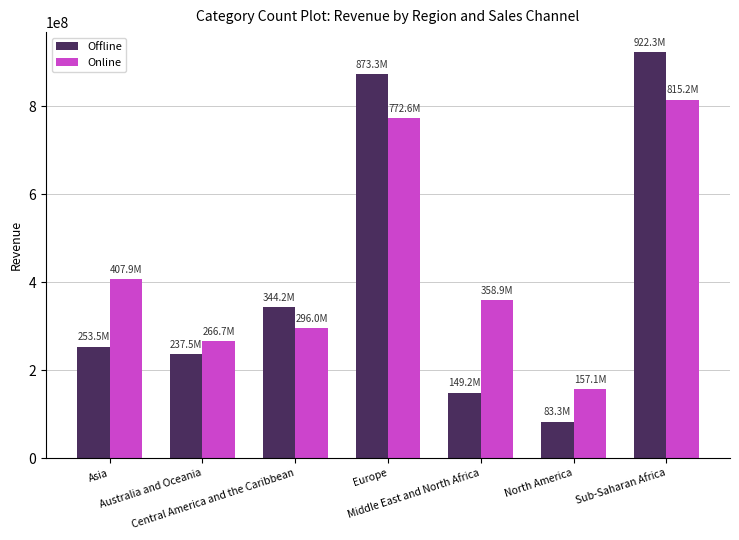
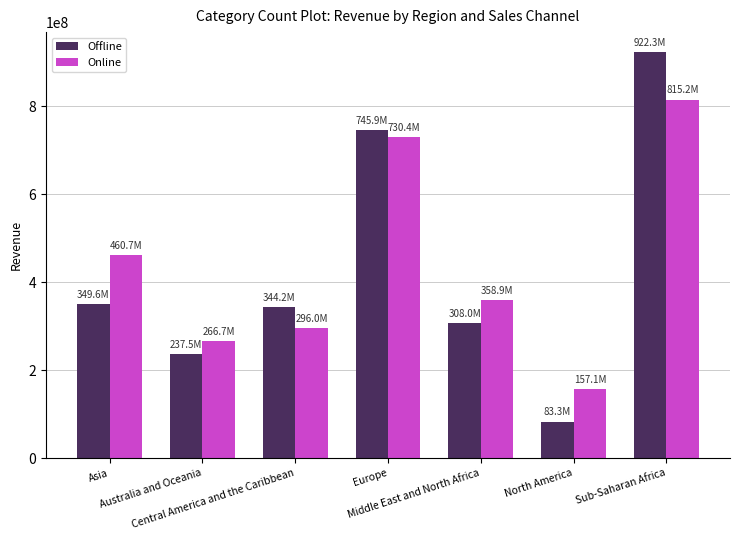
Offline, Asia: 253.5M -> 349.6M
Online, Asia: 407.9M -> 460.7M
Offline, Europe: 873.3M -> 745.9M
Online, Europe: 772.6M -> 730.4M
Offline, Middle East and North Africa: 149.2M -> 308.0M
